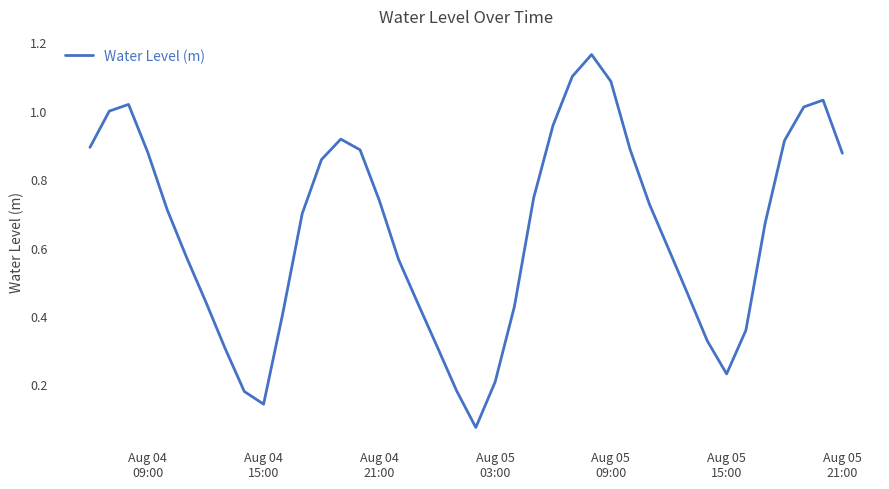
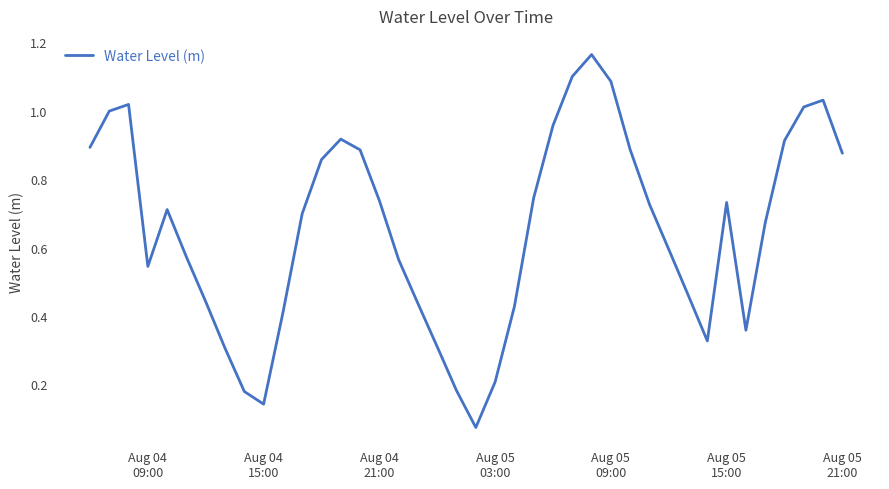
Aug 04 09:00: 0.88 -> 0.54
Aug 05 15:00: 0.23 -> 0.73
